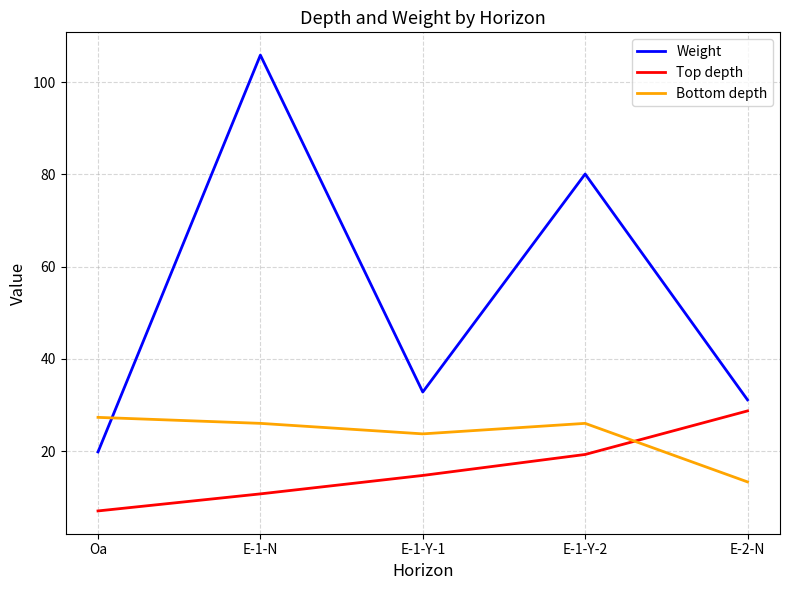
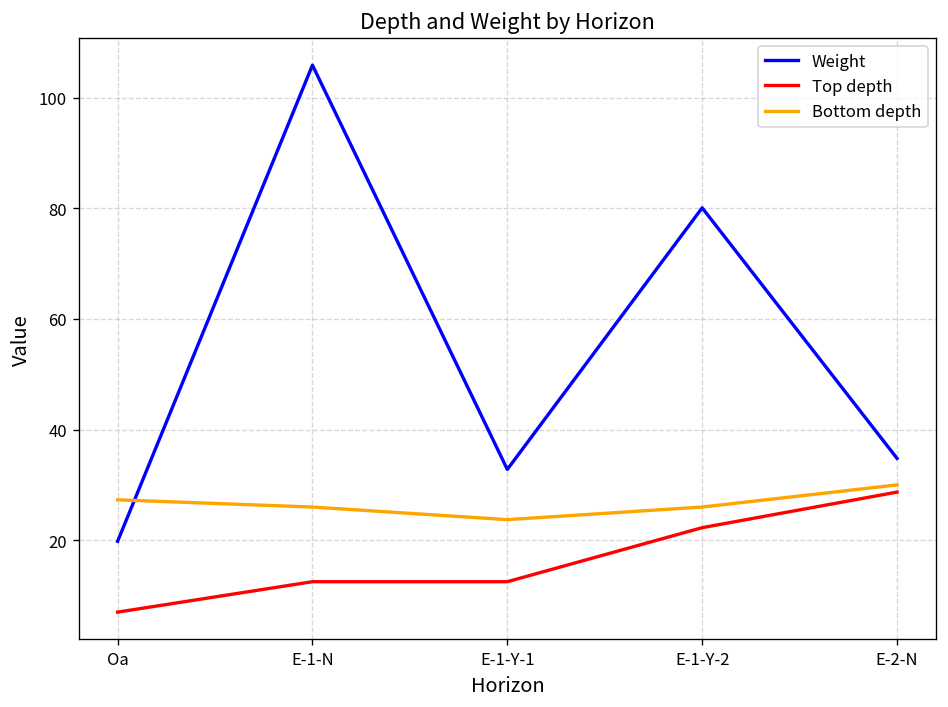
Top depth, E-1-N: 11 -> 13
Top depth, E-1-Y-1: 15 -> 13
Top depth, E-1-Y-2: 19 -> 22
Weight, E-2-N: 31 -> 35
Bottom depth, E-2-N: 13 -> 30
